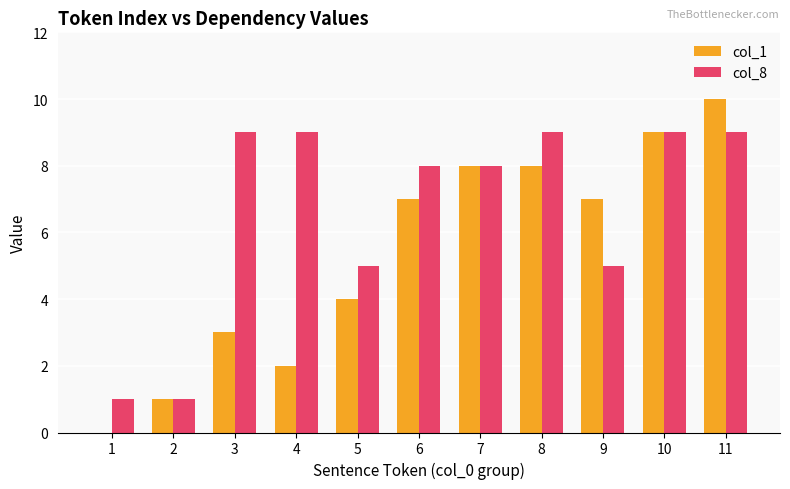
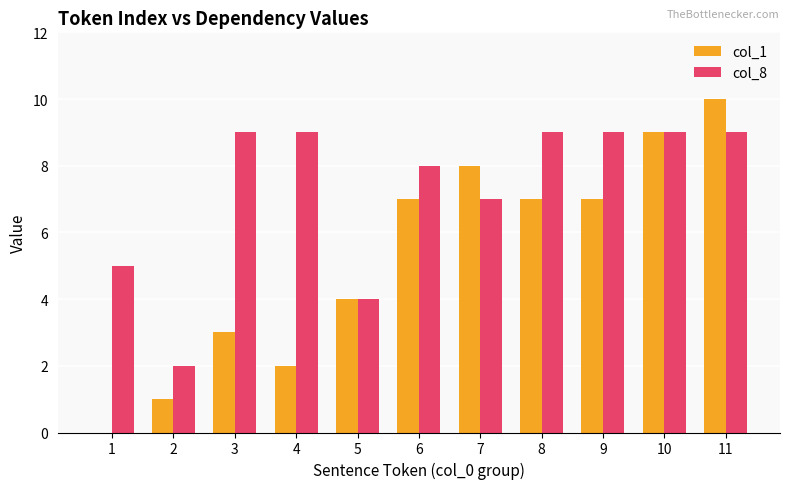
col_8, 1: 1 -> 5
col_8, 2: 1 -> 2
col_8, 5: 5 -> 4
col_8, 7: 8 -> 7
col_1, 8: 8 -> 7
col_8, 9: 5 -> 9
